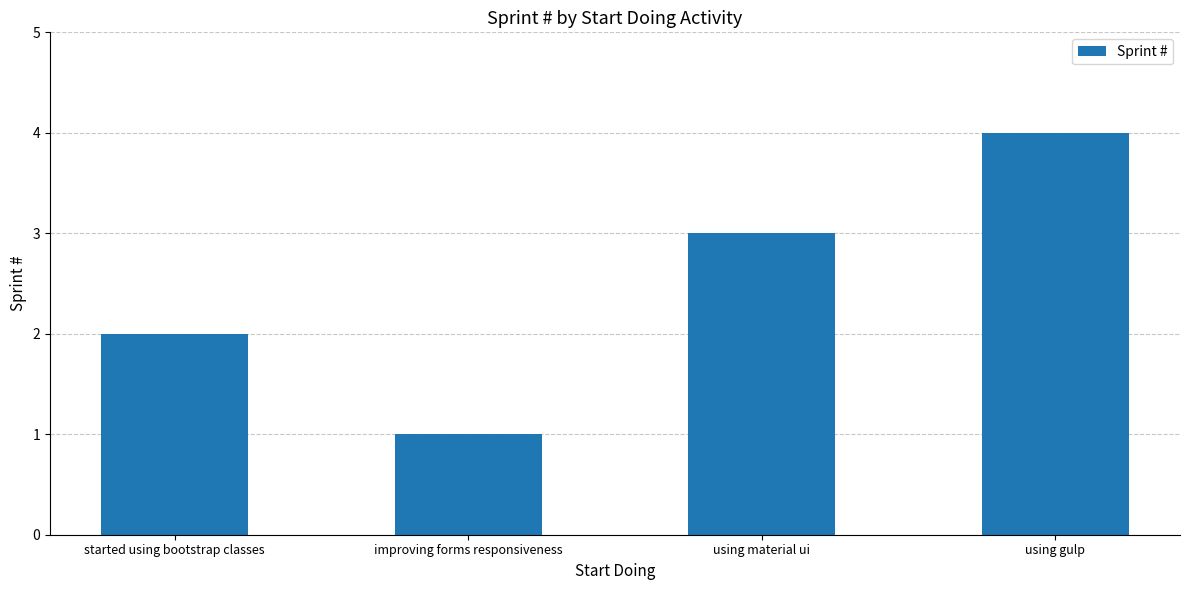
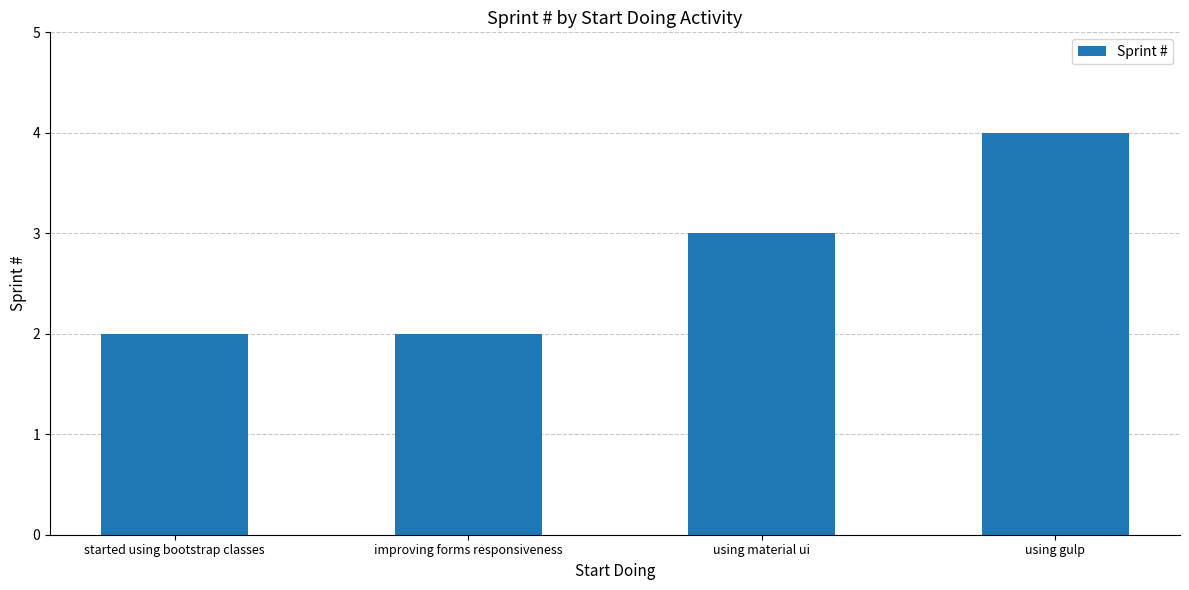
improving forms responsiveness: 1 -> 2
